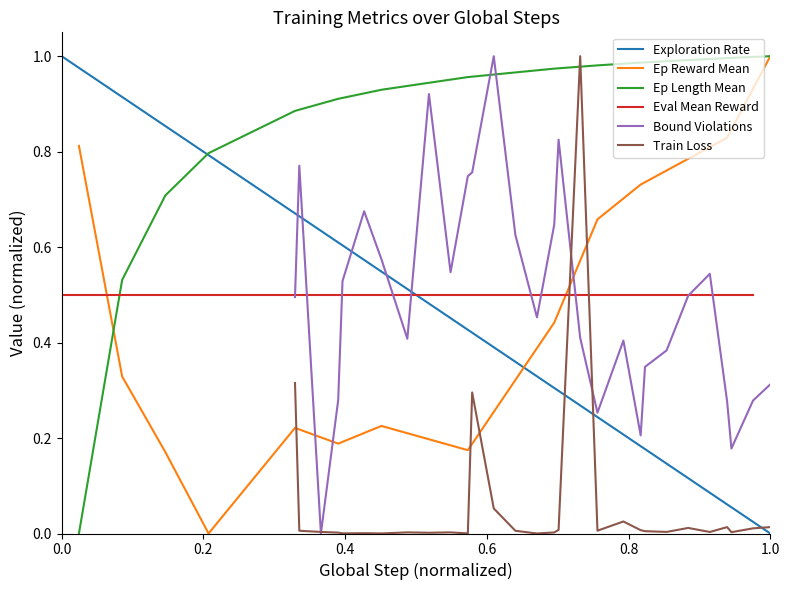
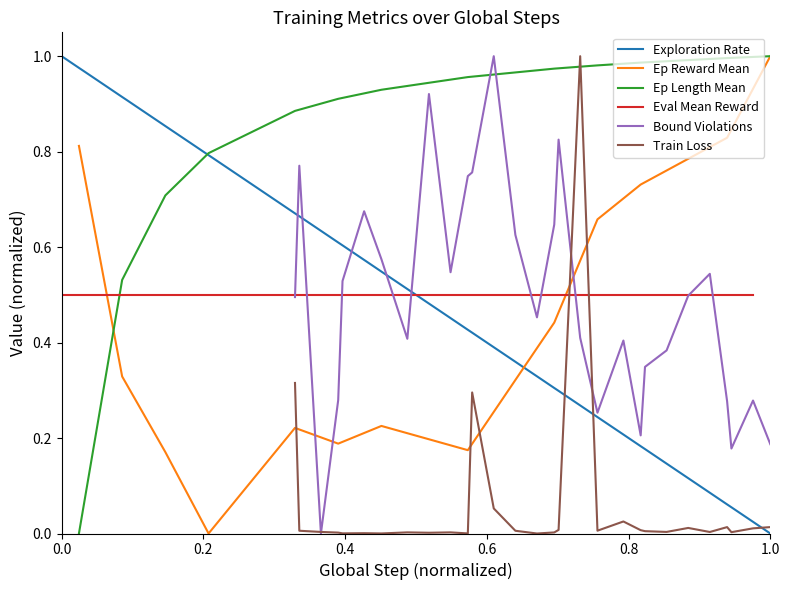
Bound Violations, 1.0: 0.31 -> 0.19
